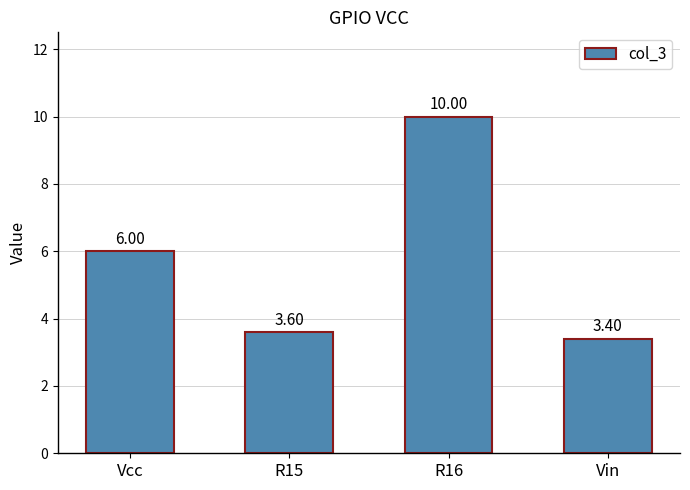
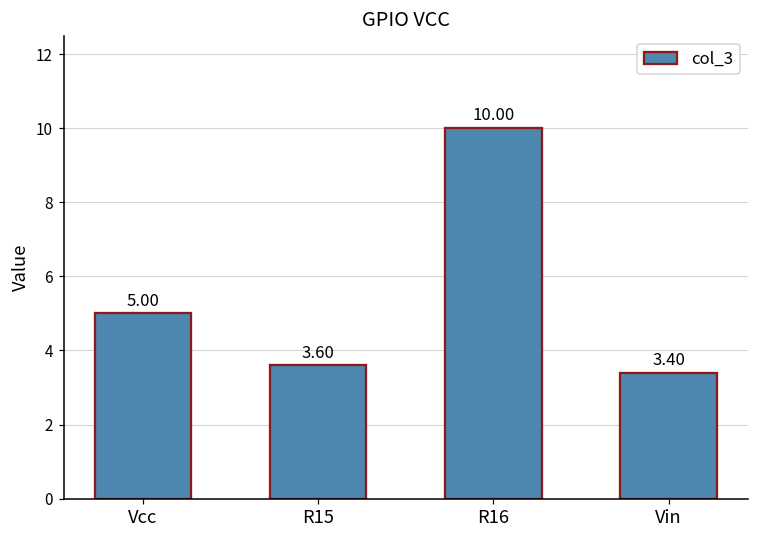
Vcc: 6.00 -> 5.00
